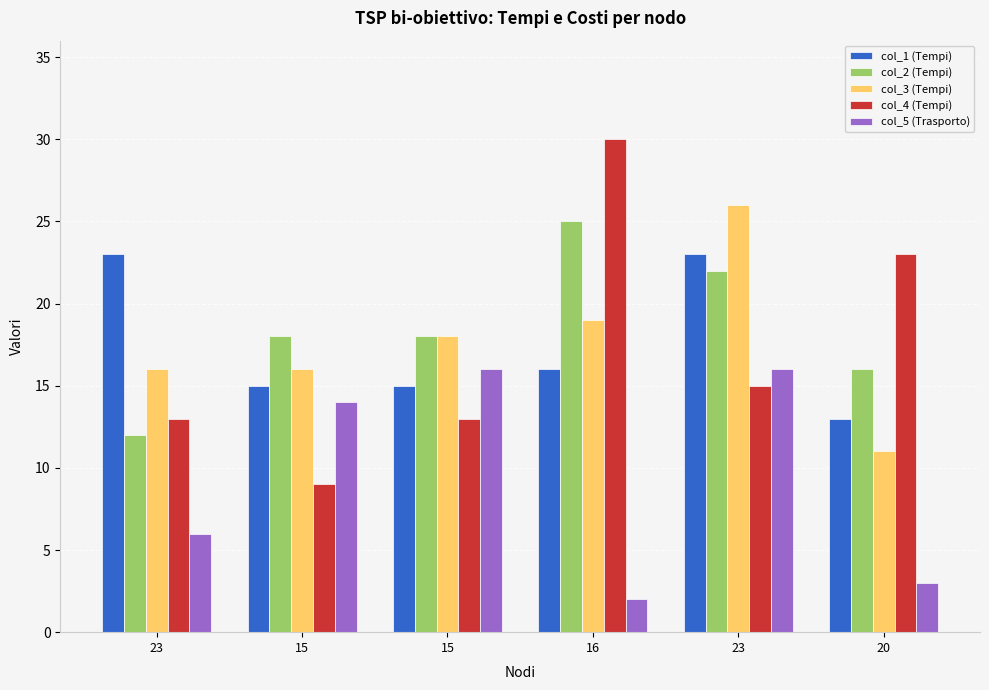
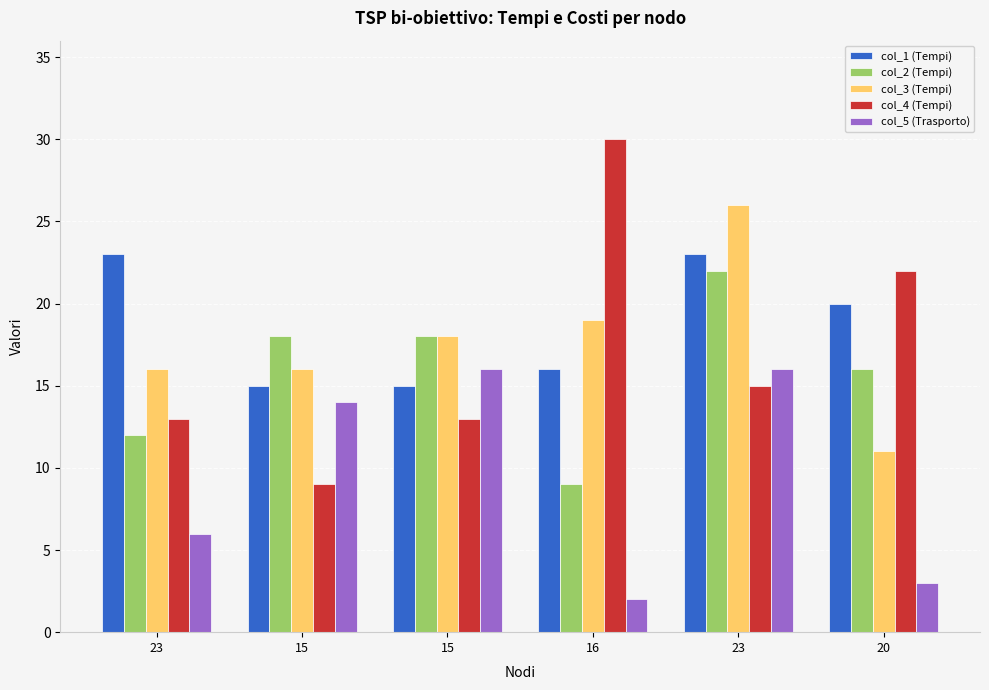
col_2 (Tempi), 16: 25 -> 9
col_1 (Tempi), 20: 13 -> 20
col_4 (Tempi), 20: 23 -> 22
